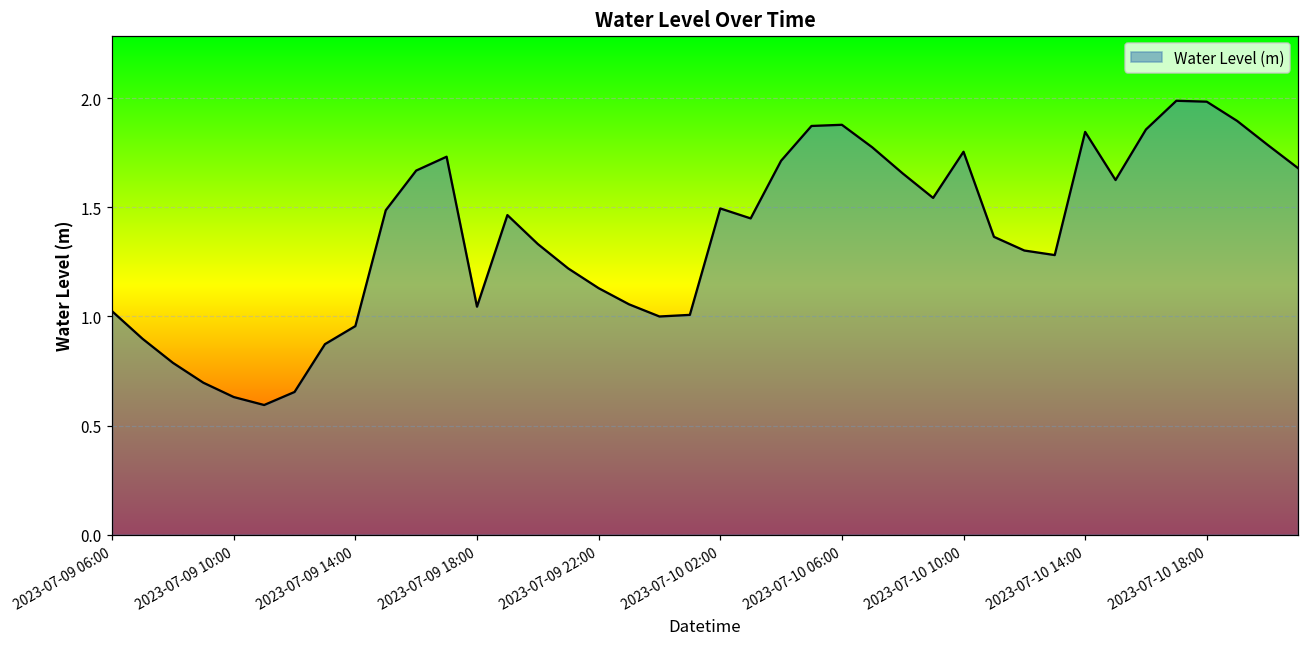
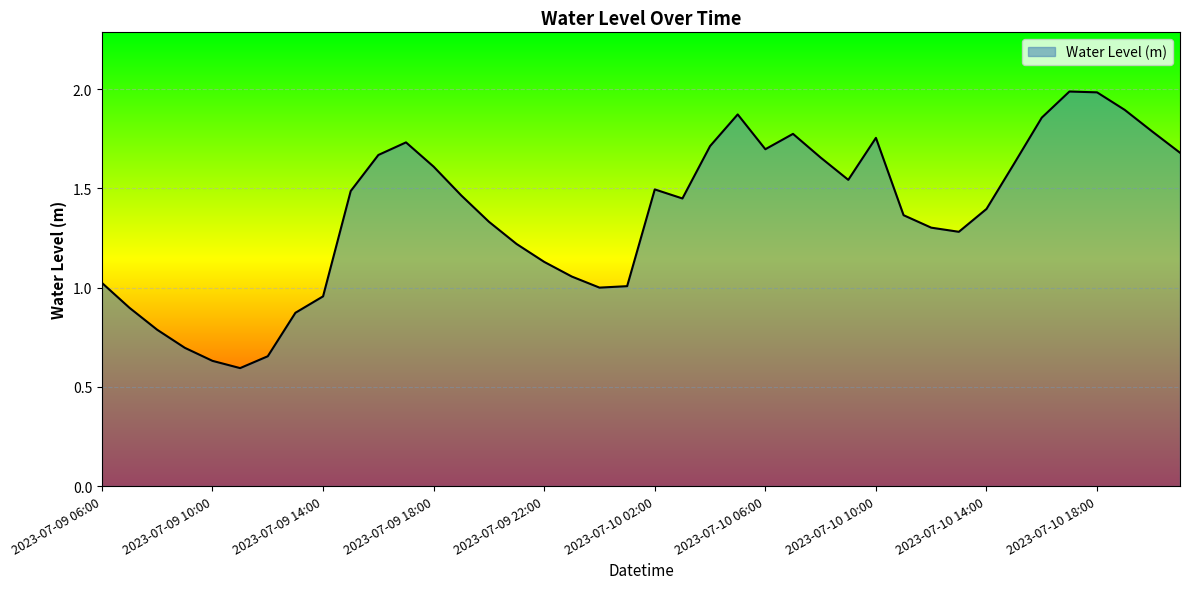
2023-07-09 18:00: 1.04 -> 1.61
2023-07-10 06:00: 1.88 -> 1.70
2023-07-10 14:00: 1.84 -> 1.40
